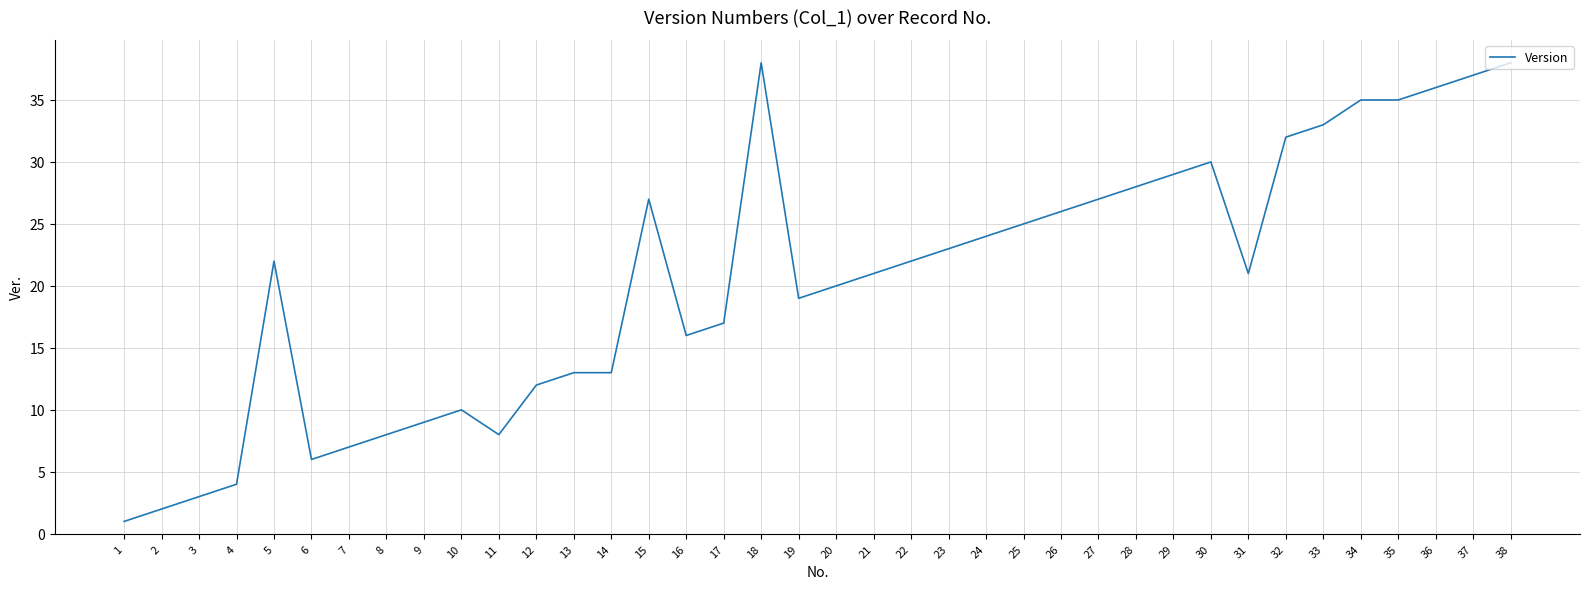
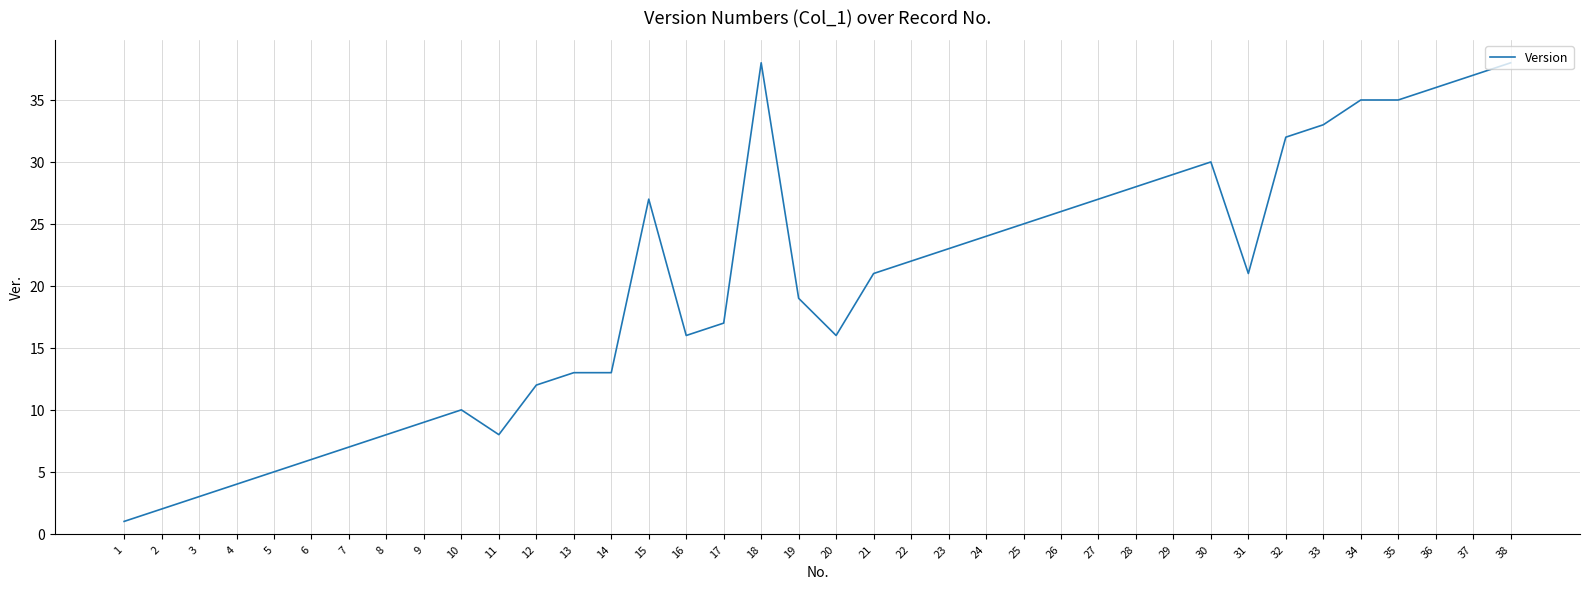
5: 22 -> 5
20: 20 -> 16
